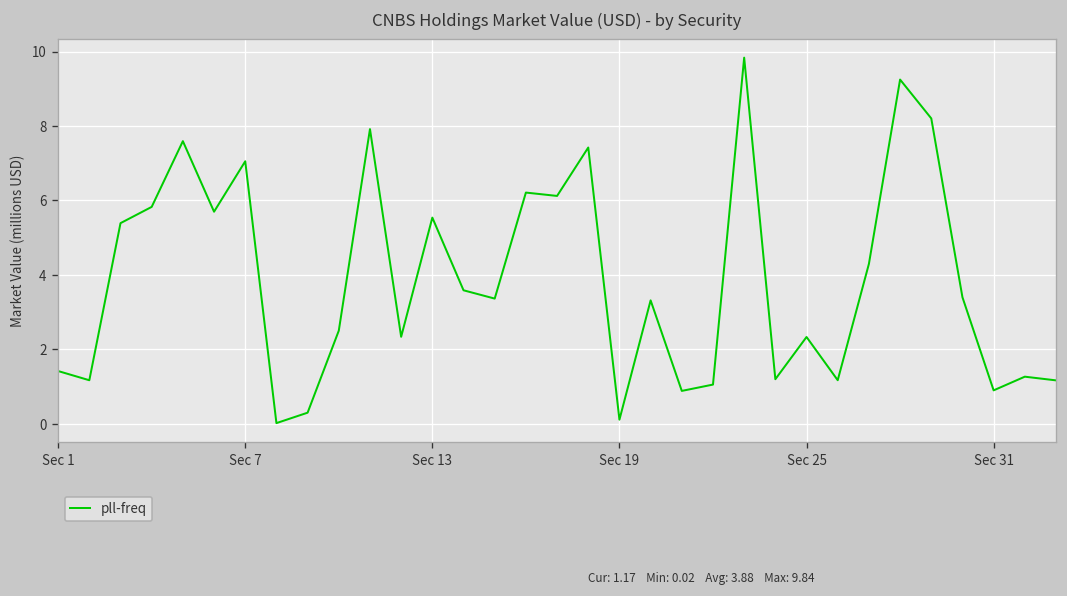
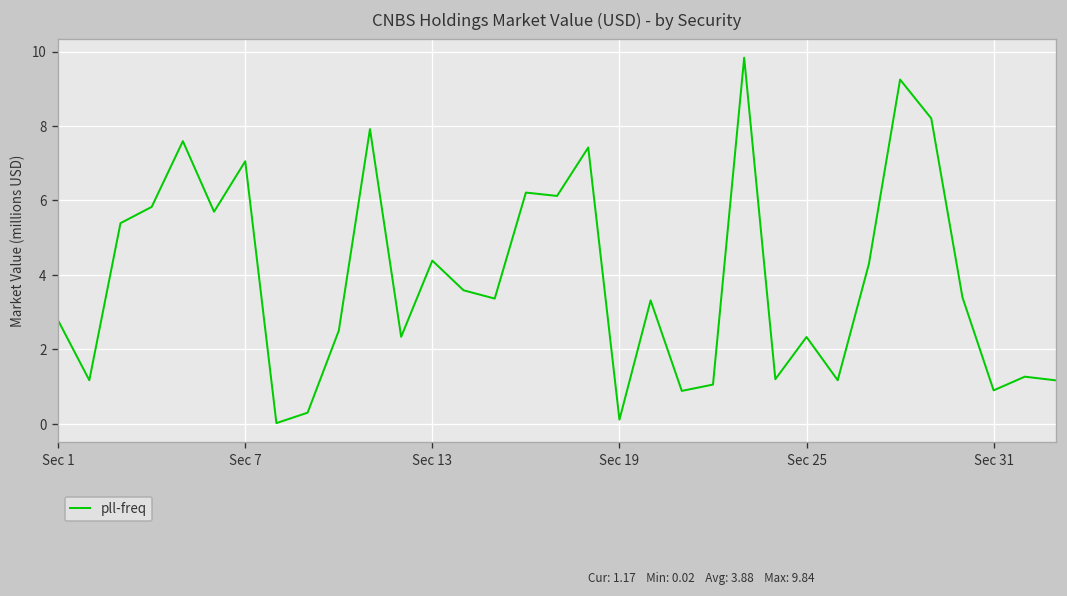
Sec 1: 1.4 -> 2.8
Sec 13: 5.5 -> 4.4
